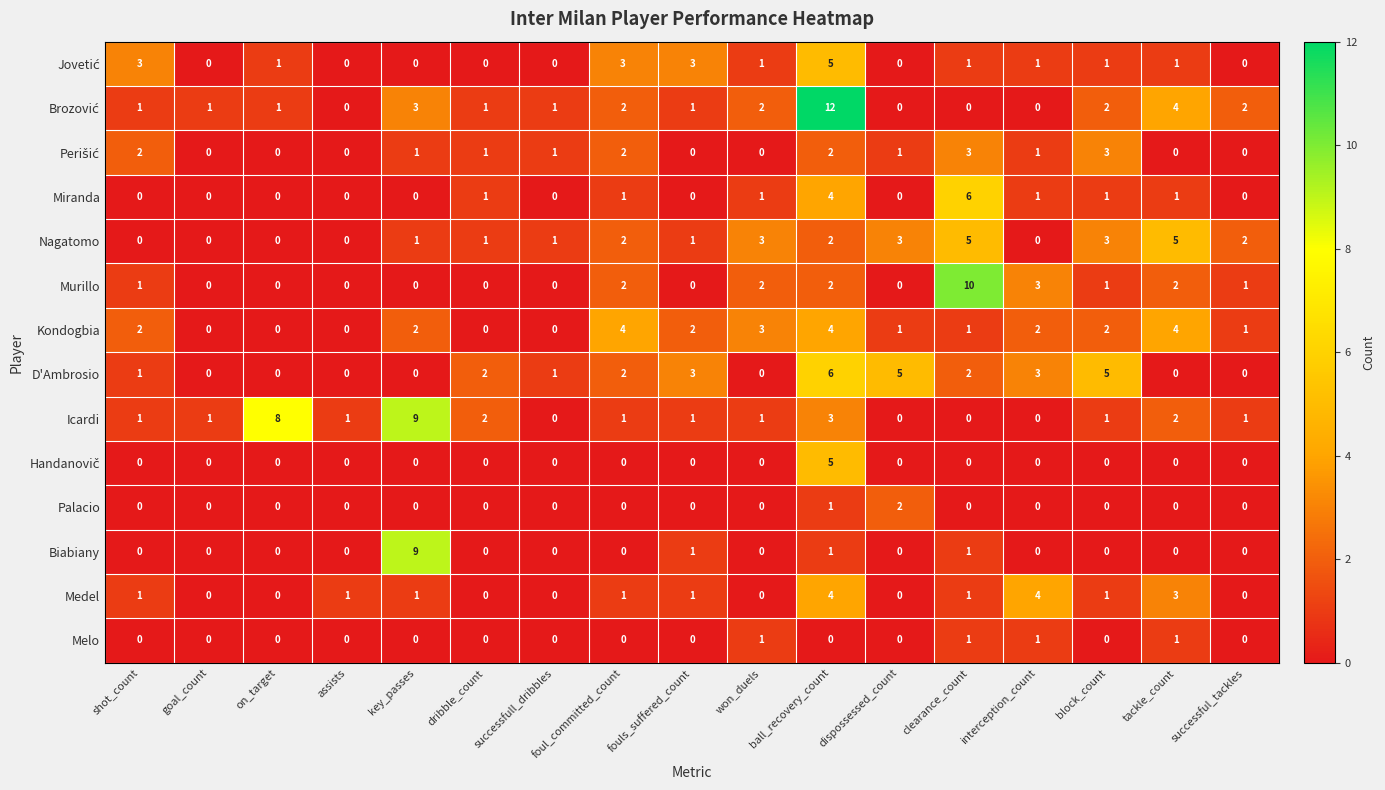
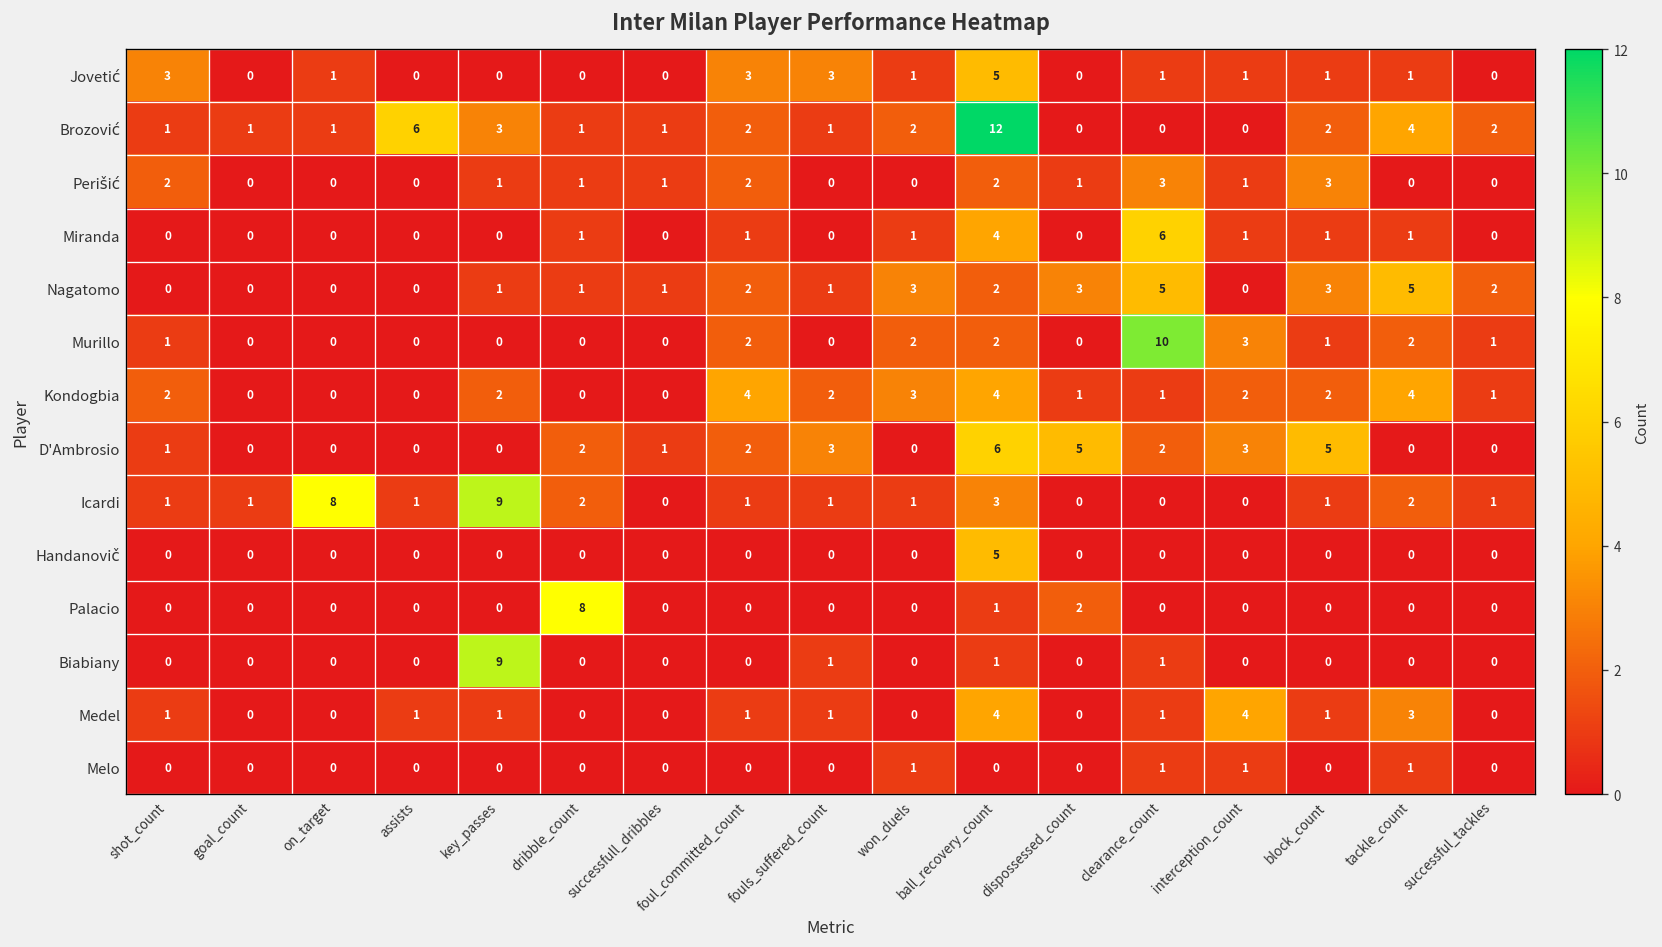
Brozović, assists: 0 -> 6
Palacio, dribble_count: 0 -> 8
